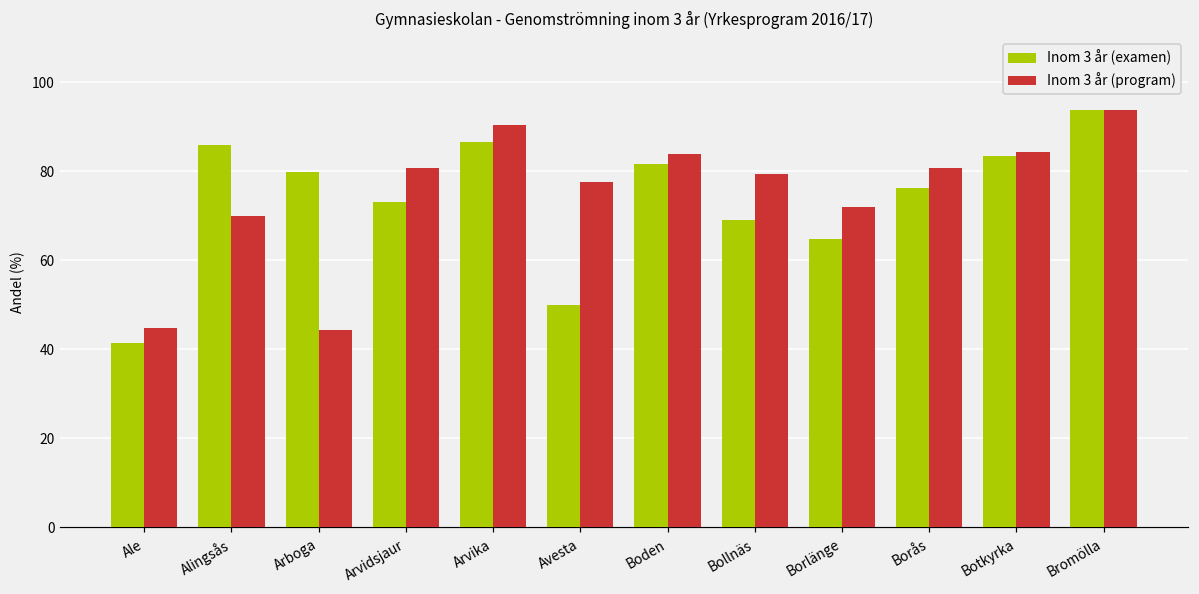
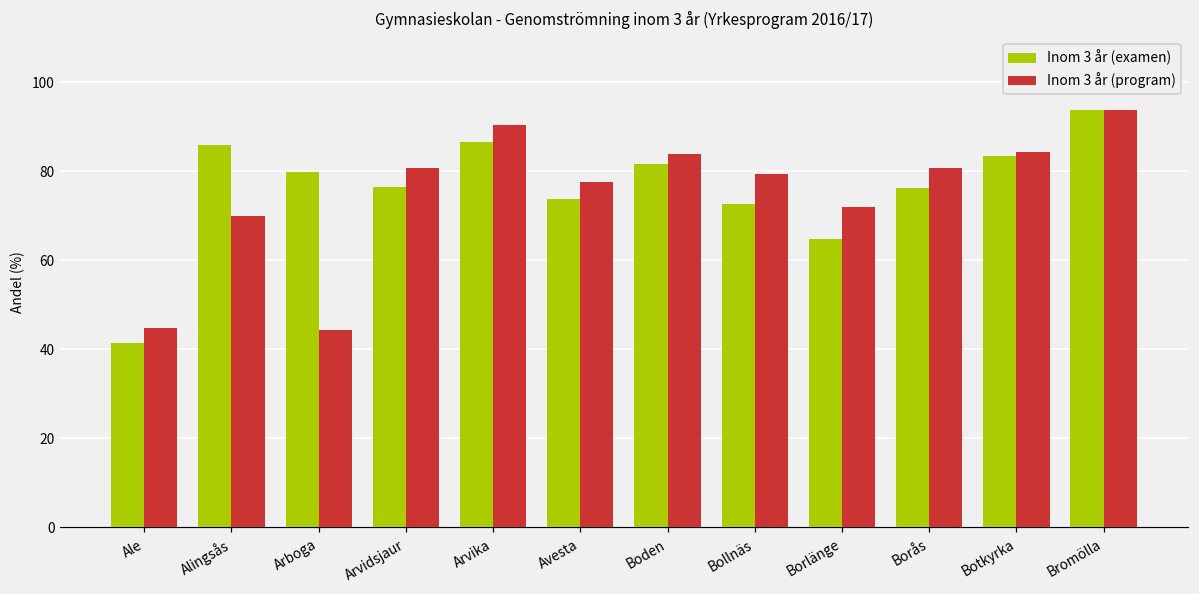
Inom 3 år (examen), Arvidsjaur: 73 -> 77
Inom 3 år (examen), Avesta: 50 -> 74
Inom 3 år (examen), Bollnäs: 69 -> 73
